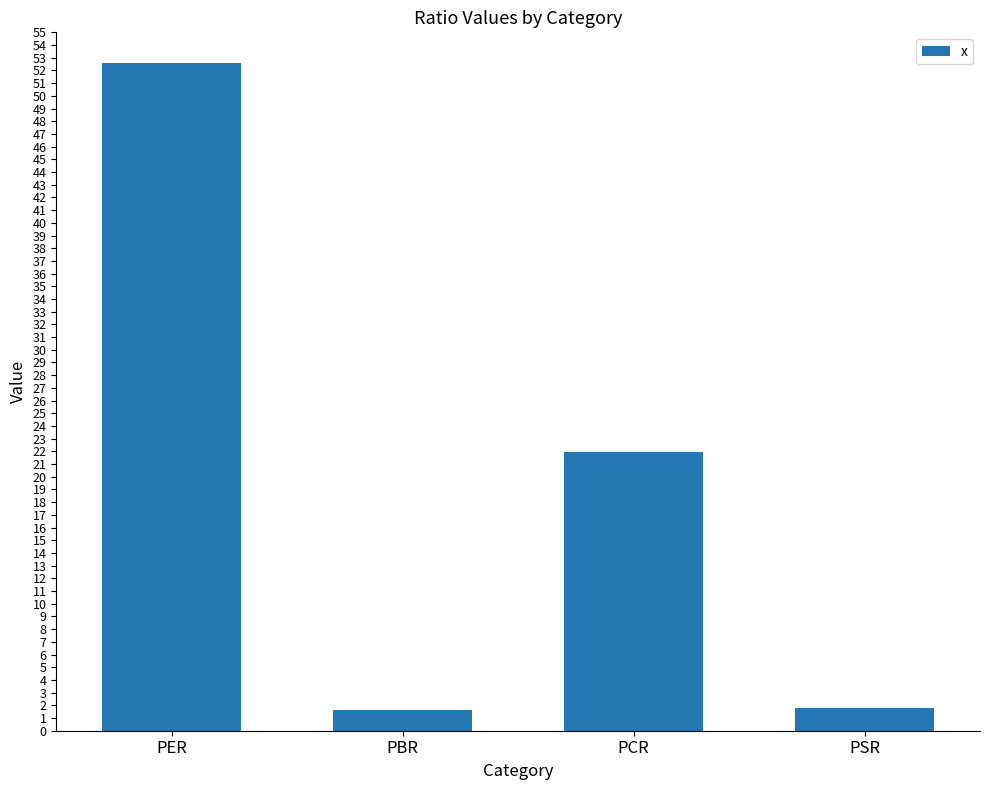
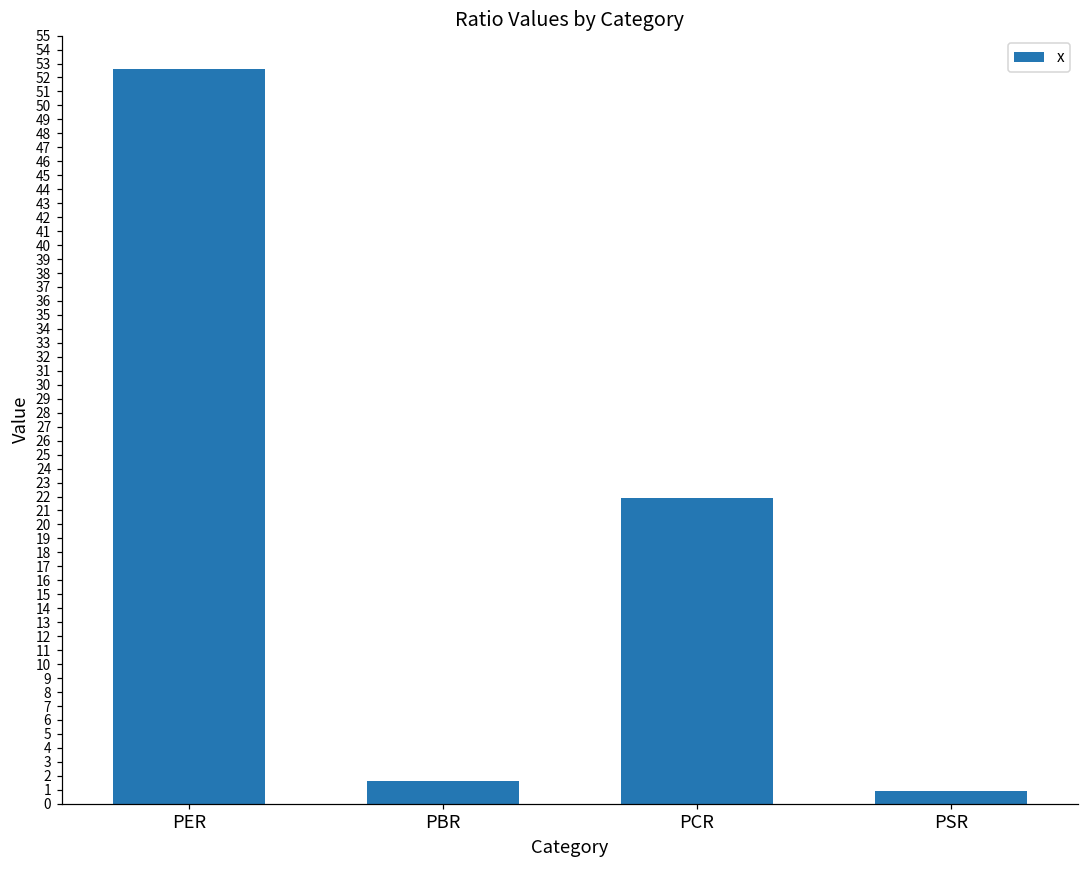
PSR: 1.8 -> 0.9
